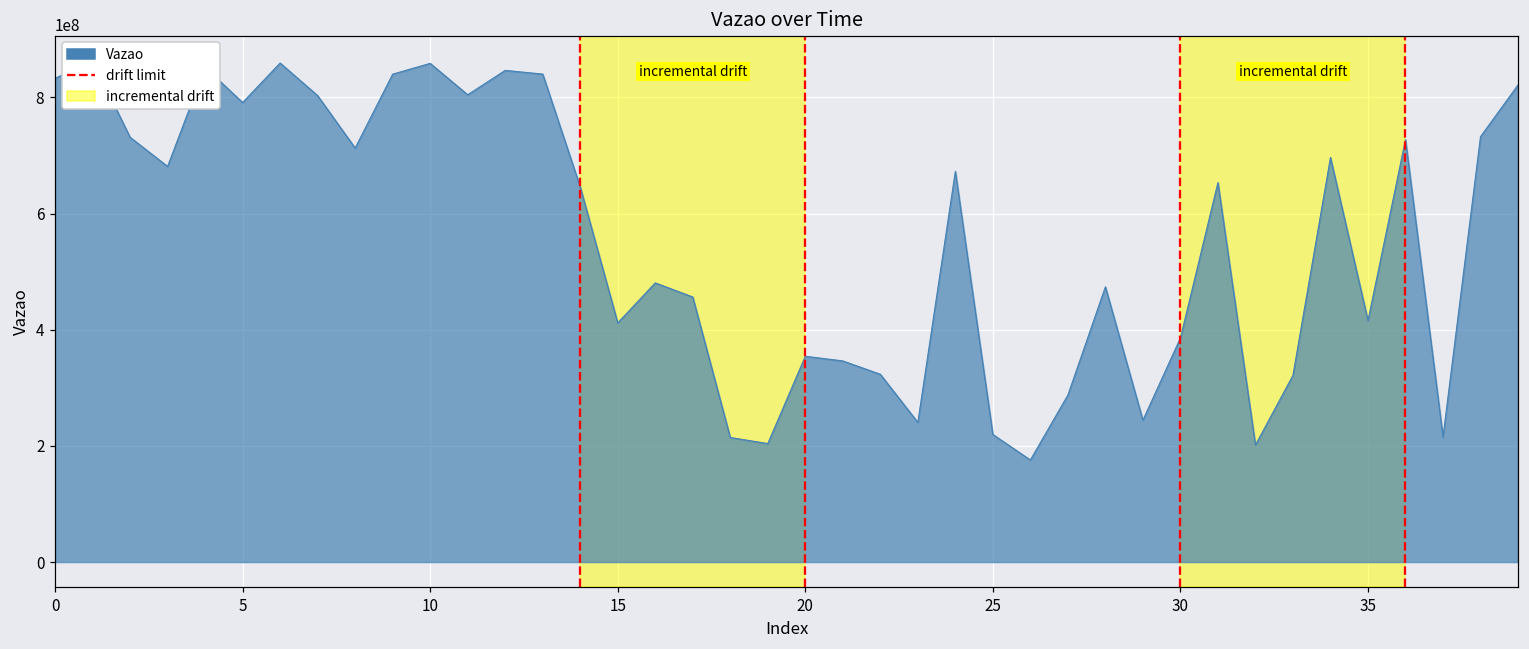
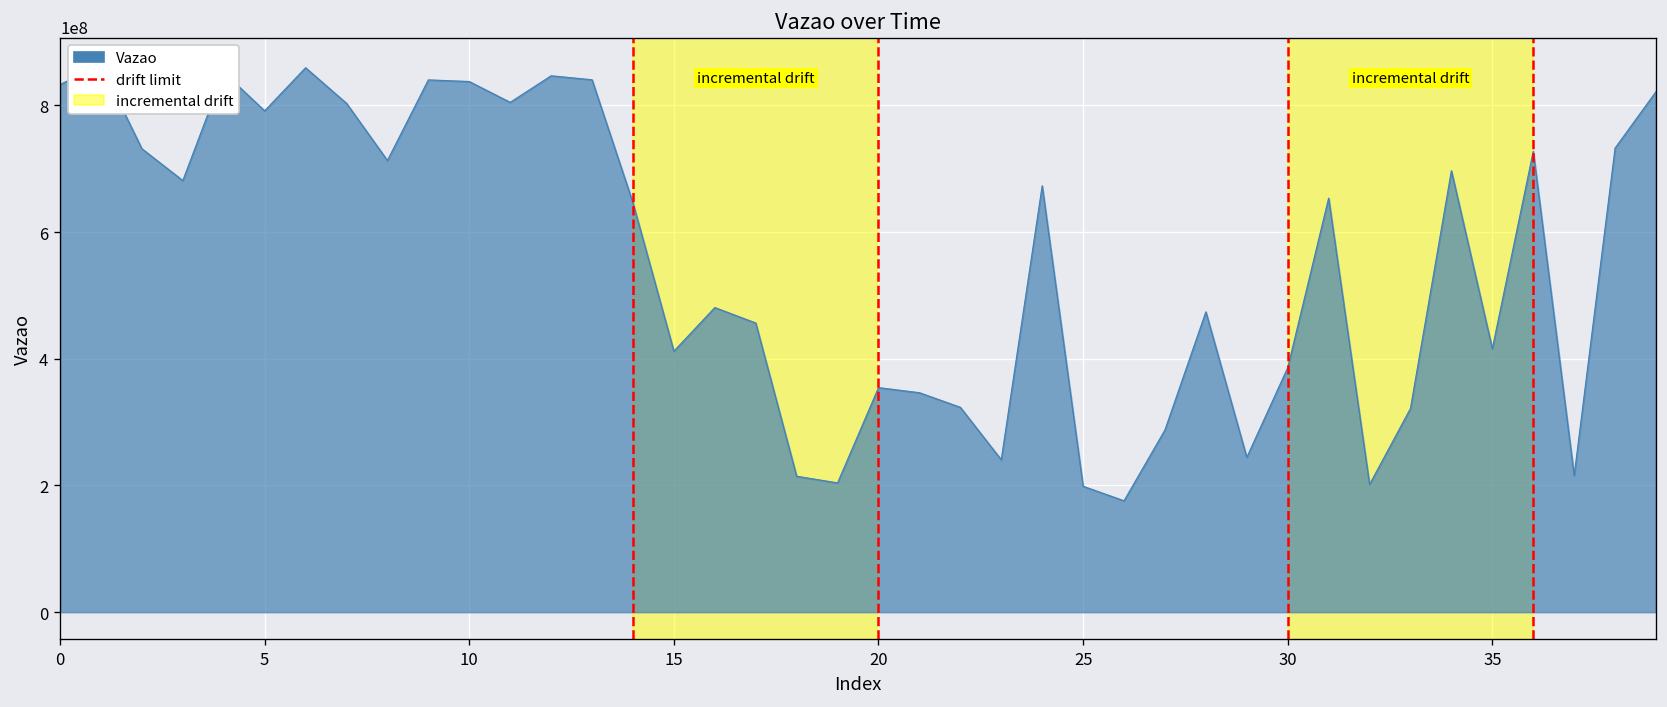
10: 860000000 -> 840000000
25: 220000000 -> 200000000
